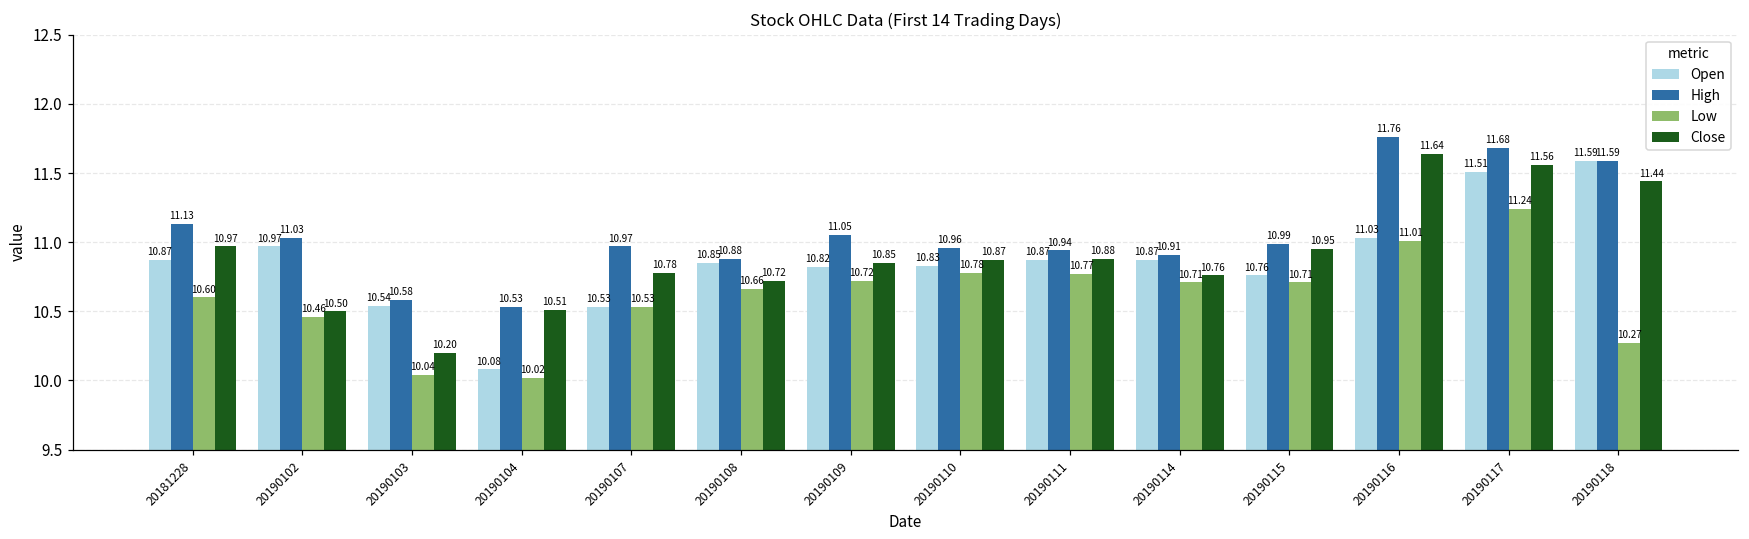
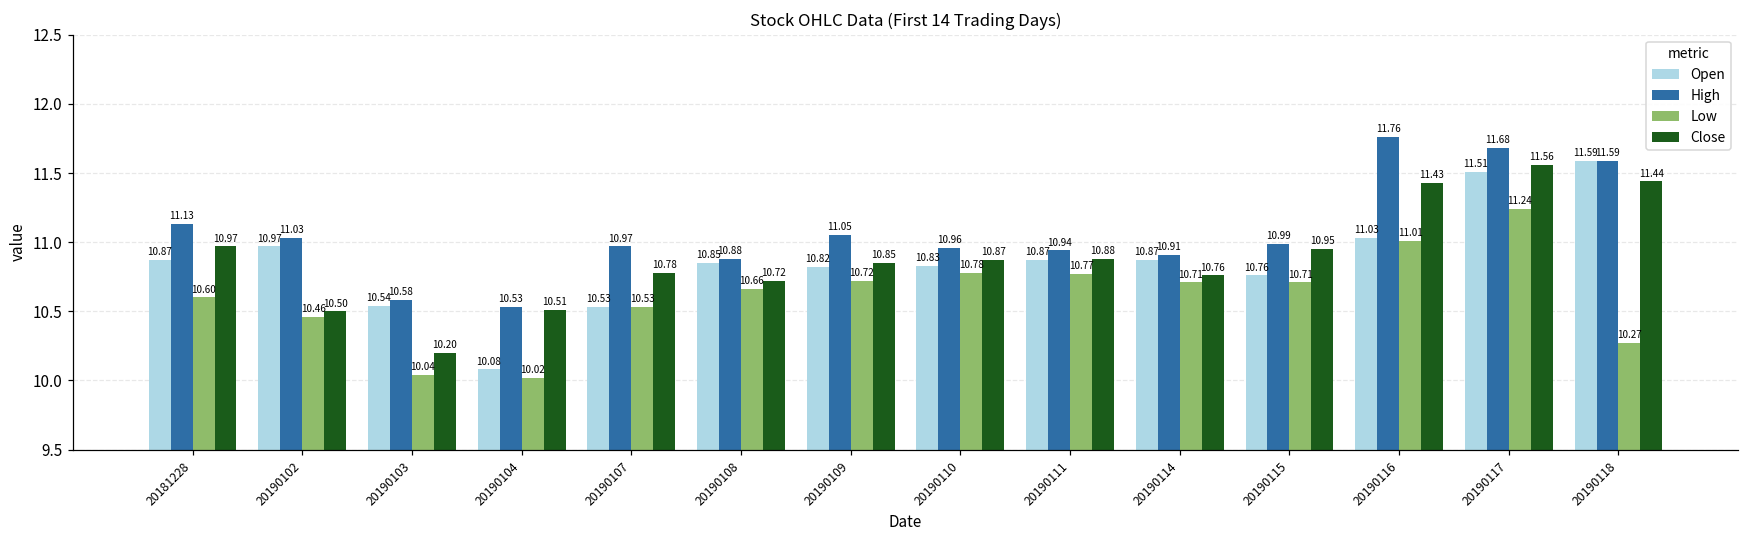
Close, 20190116: 11.64 -> 11.43
